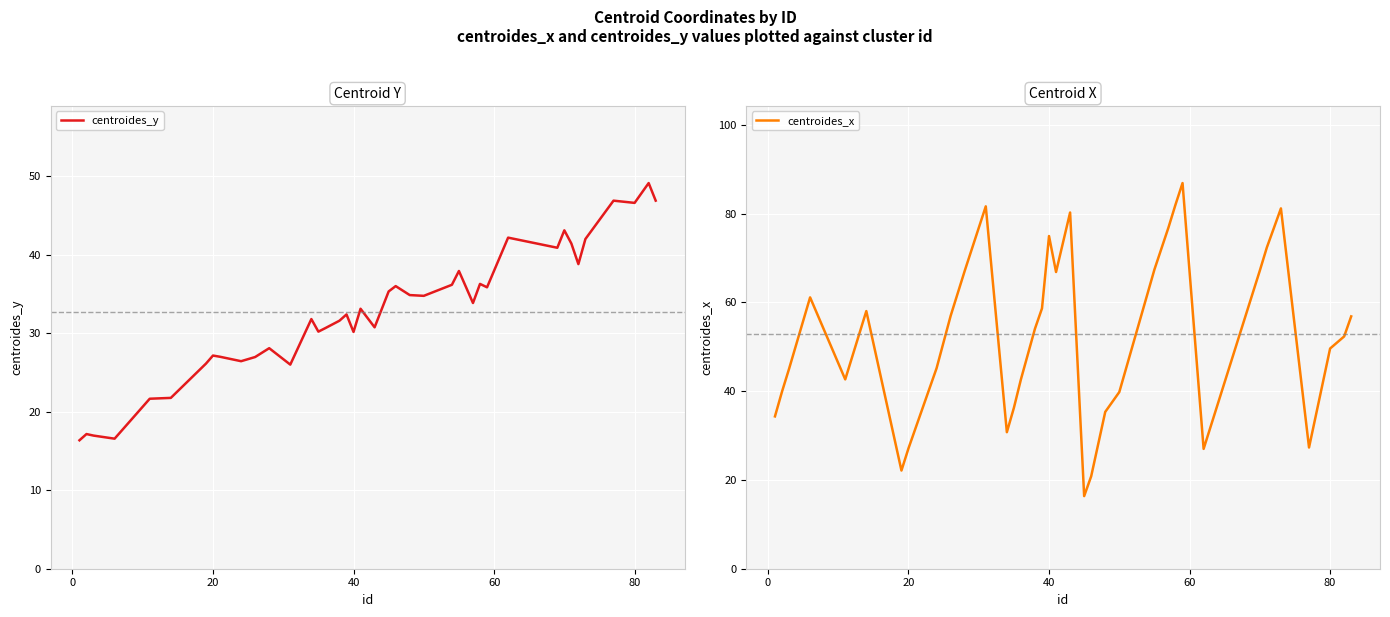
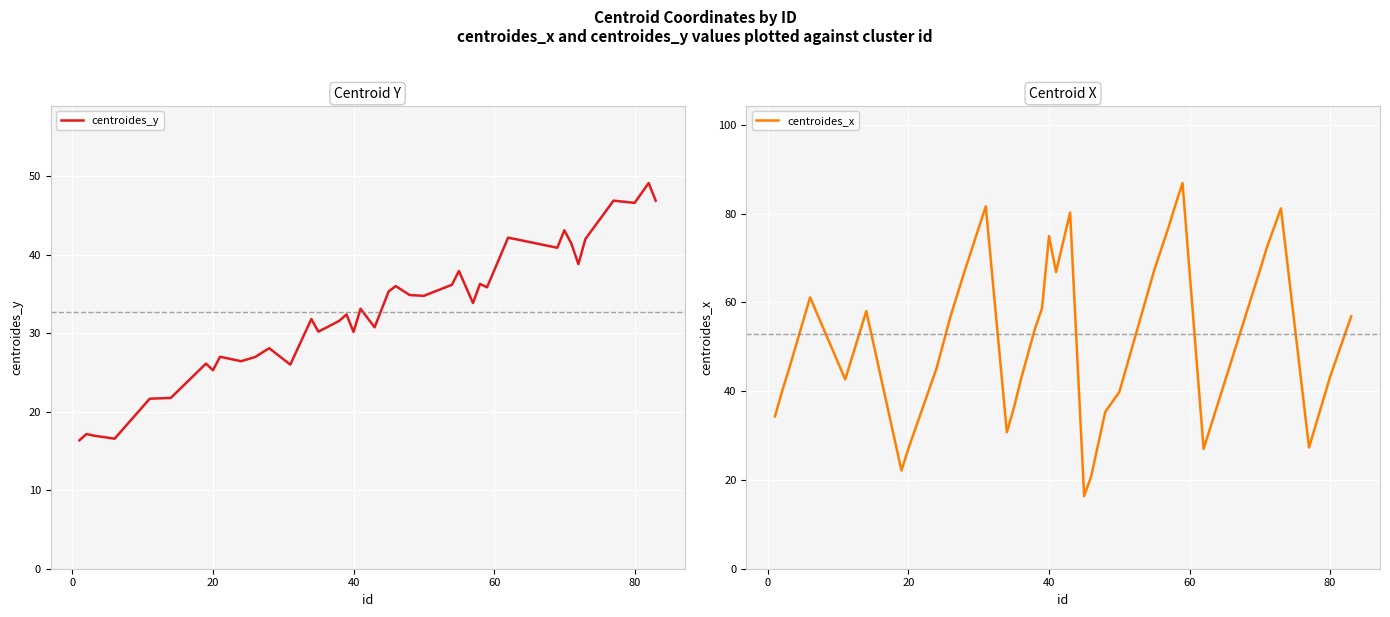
Centroid Y, 20: 27 -> 25
Centroid X, 80: 50 -> 43
